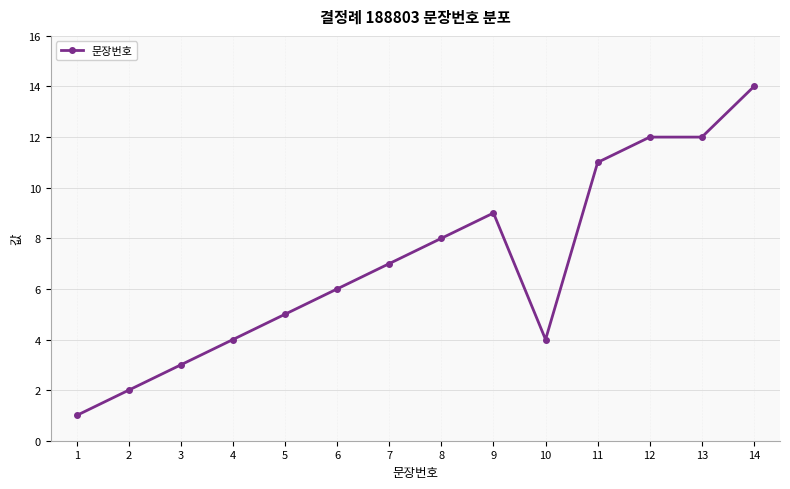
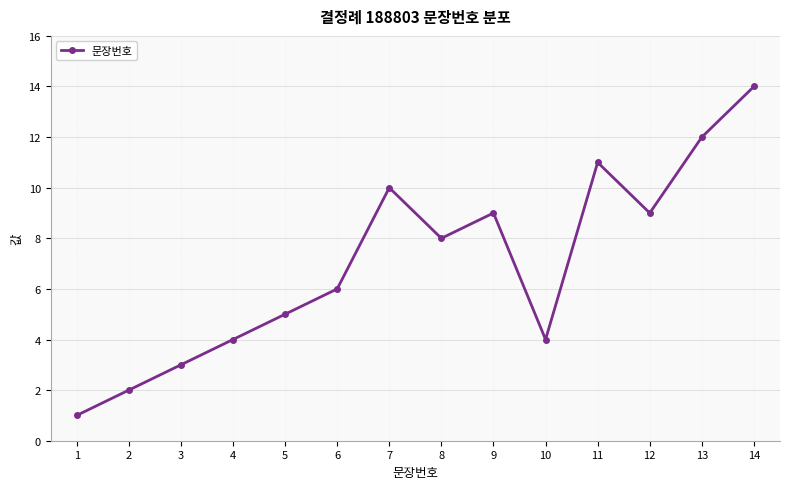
7: 7 -> 10
12: 12 -> 9
